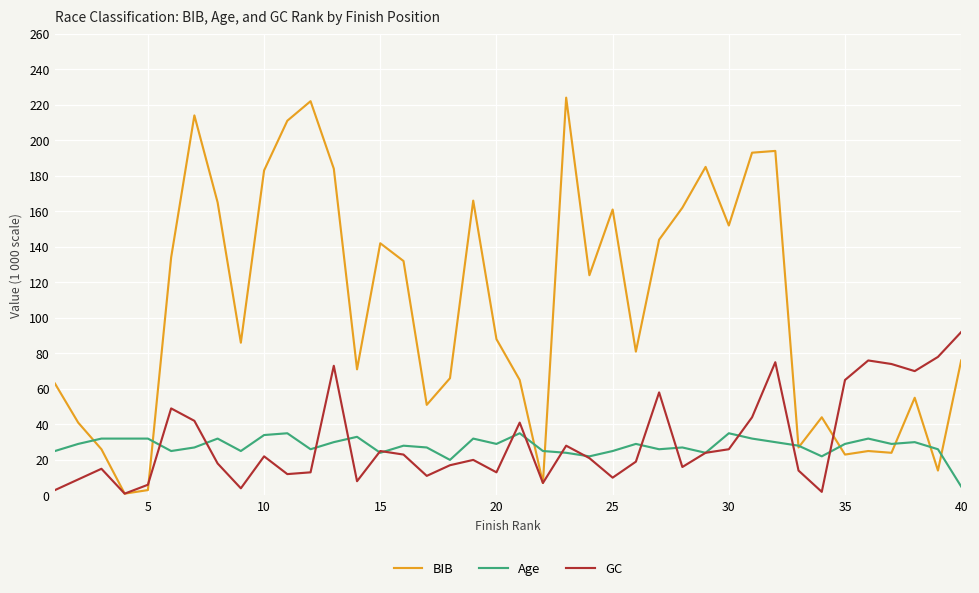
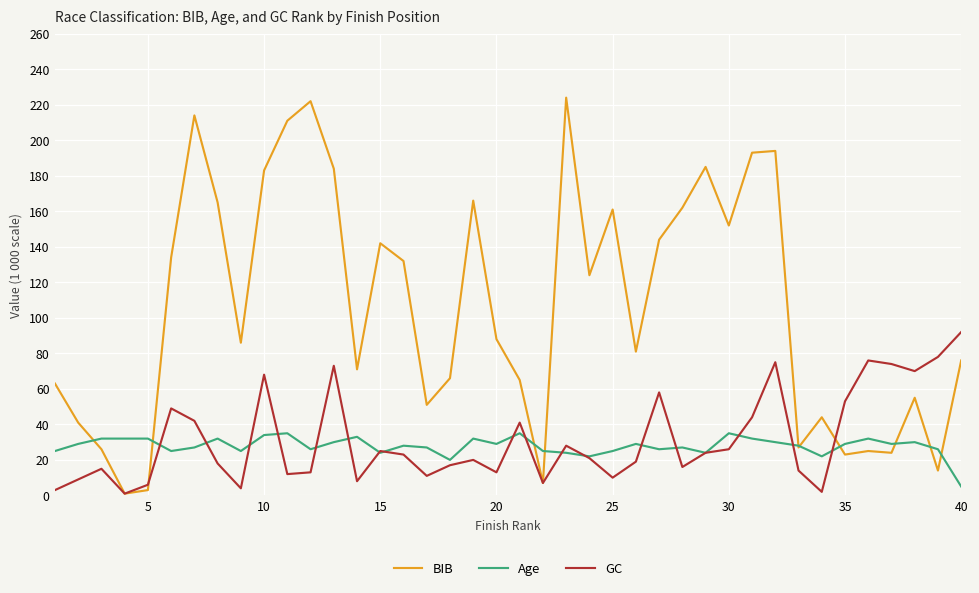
GC, 10: 22 -> 68
GC, 35: 65 -> 53
